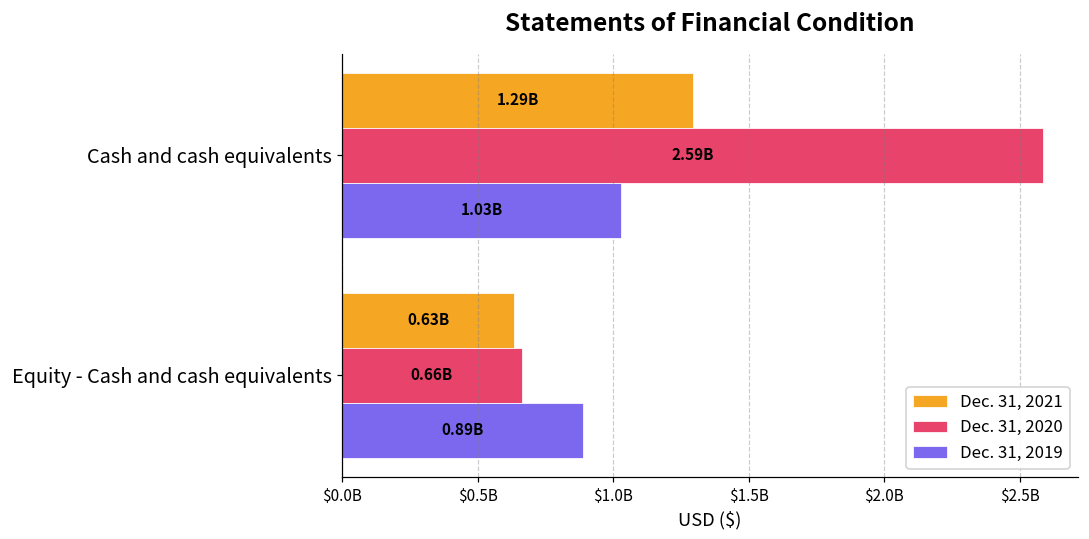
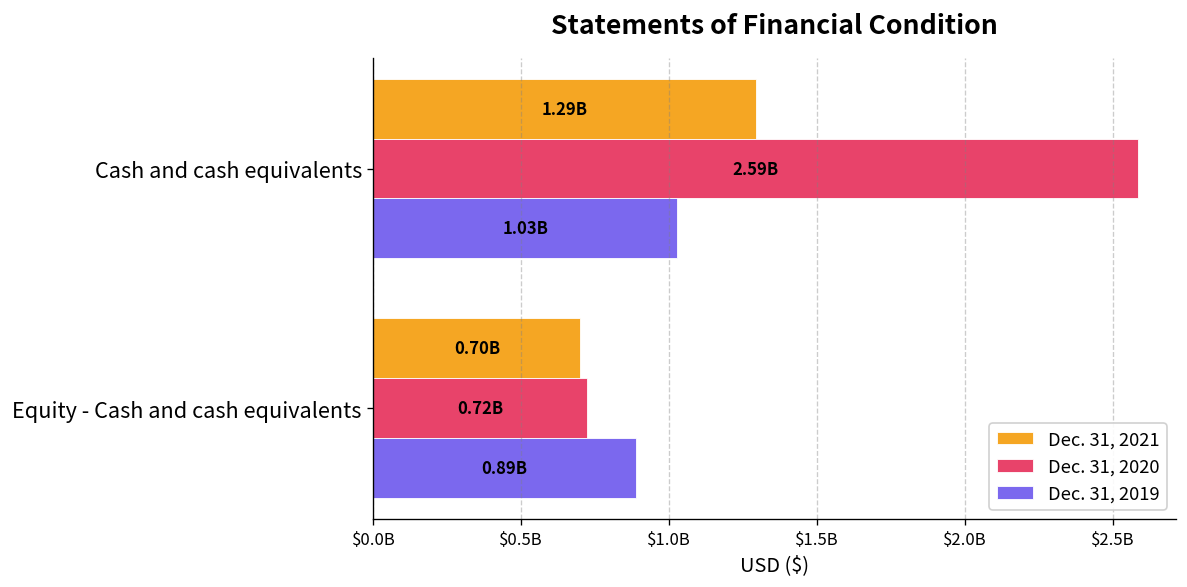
Dec. 31, 2021, Equity - Cash and cash equivalents: 0.63B -> 0.70B
Dec. 31, 2020, Equity - Cash and cash equivalents: 0.66B -> 0.72B
